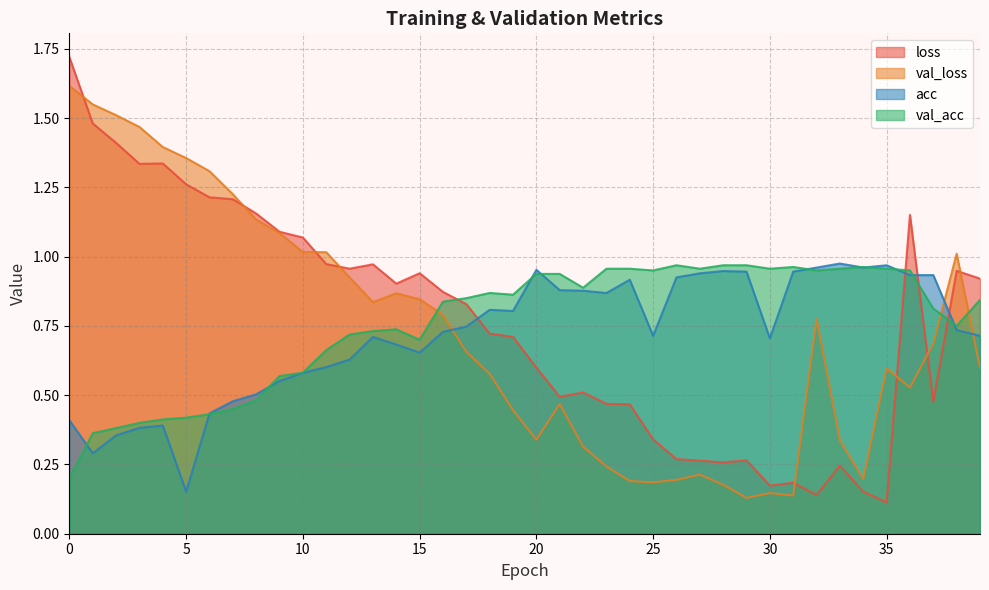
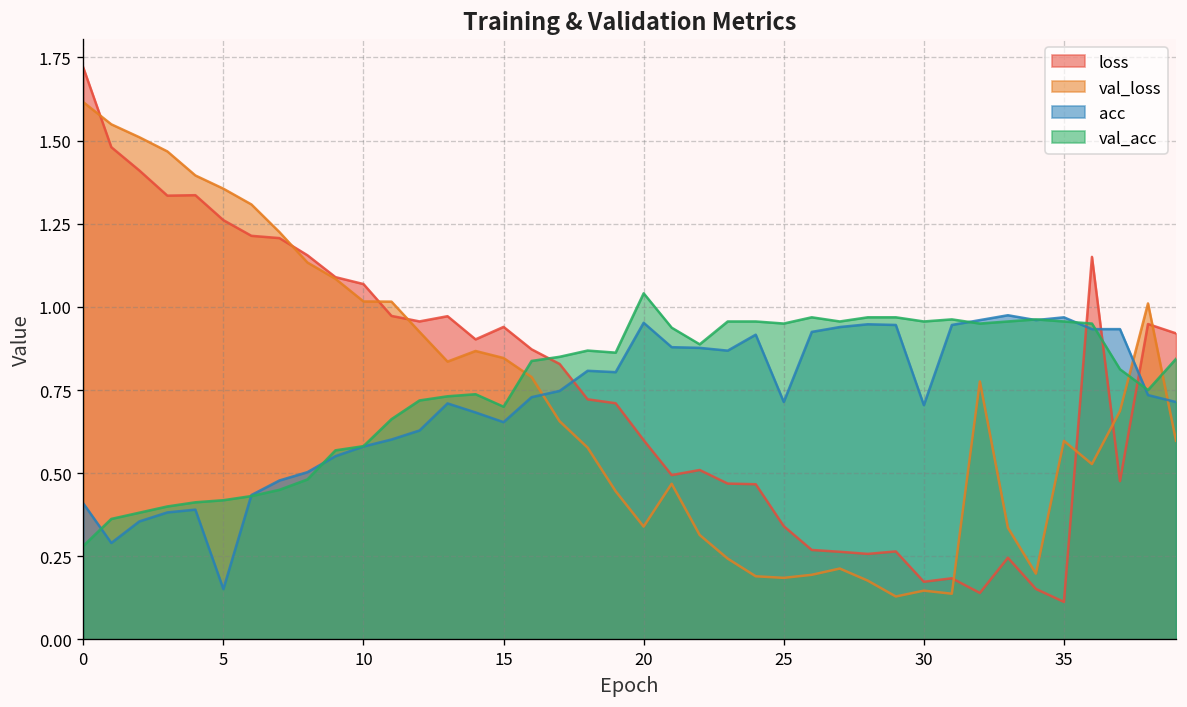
val_acc, 0: 0.20 -> 0.28
val_acc, 20: 0.94 -> 1.04
